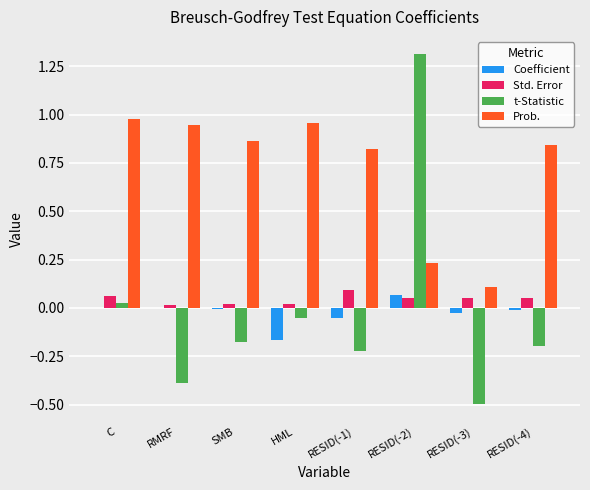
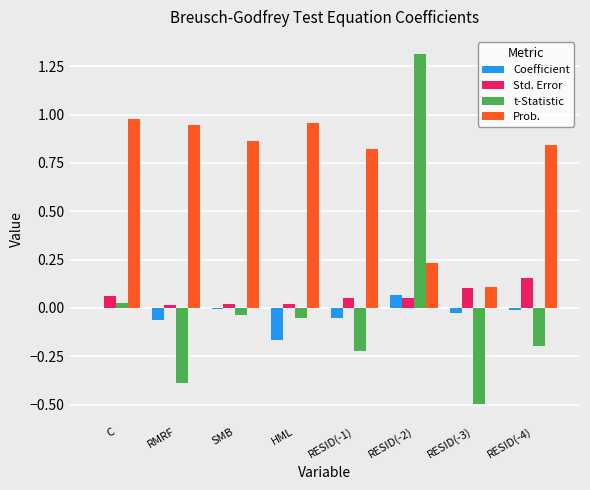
Coefficient, RMRF: 0.00 -> -0.06
t-Statistic, SMB: -0.17 -> -0.04
Std. Error, RESID(-1): 0.09 -> 0.05
Std. Error, RESID(-3): 0.05 -> 0.10
Std. Error, RESID(-4): 0.05 -> 0.16
